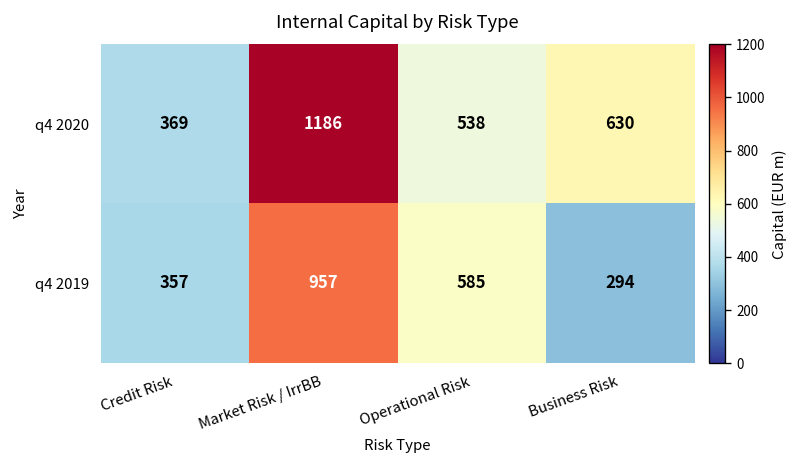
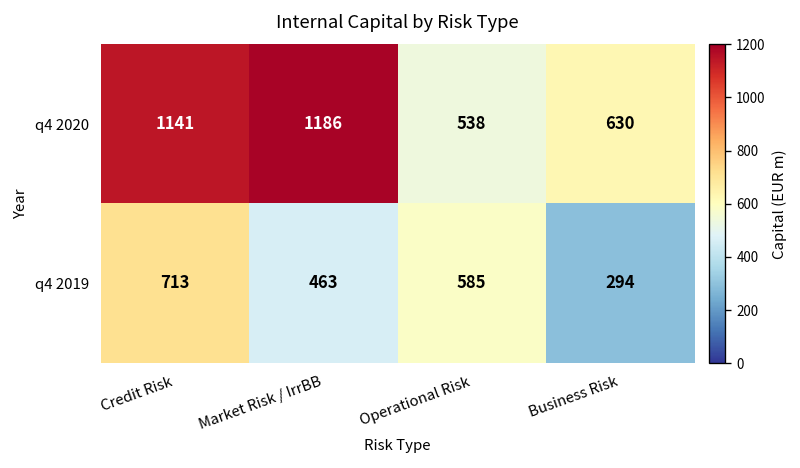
q4 2020, Credit Risk: 369 -> 1141
q4 2019, Credit Risk: 357 -> 713
q4 2019, Market Risk / IrrBB: 957 -> 463
